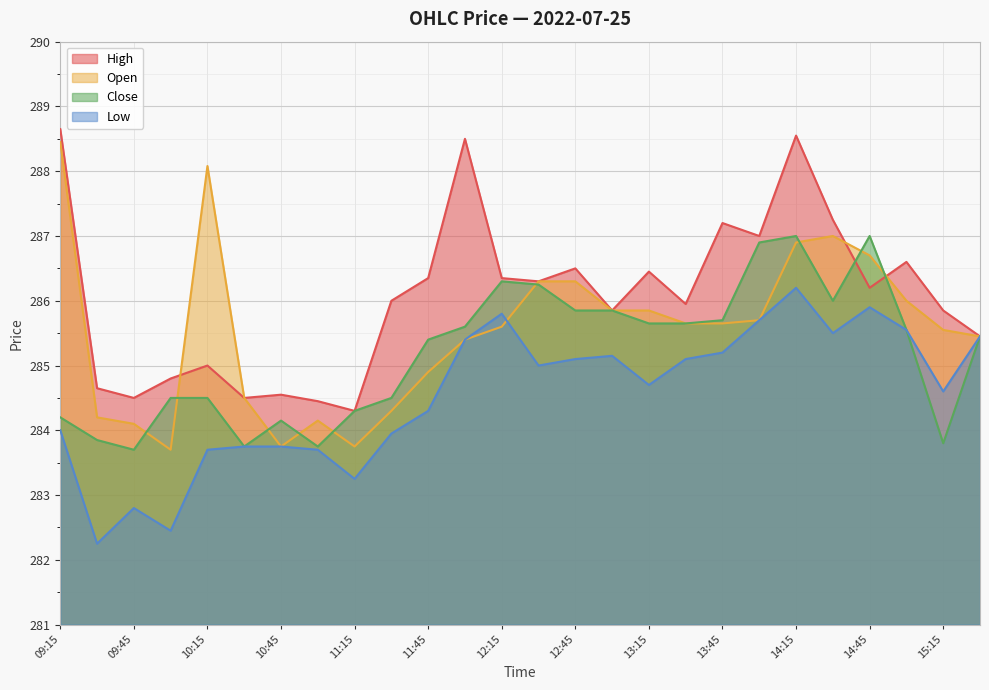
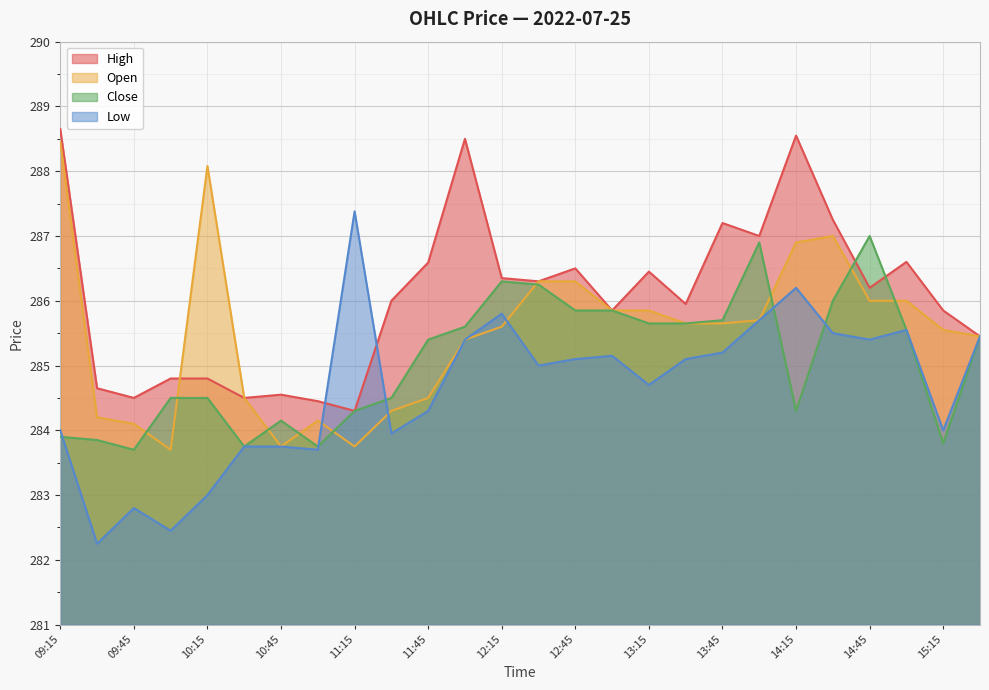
Close, 09:15: 284.2 -> 283.9
High, 10:15: 285.0 -> 284.8
Low, 10:15: 283.7 -> 283.0
Low, 11:15: 283.3 -> 287.4
High, 11:45: 286.4 -> 286.6
Open, 11:45: 284.9 -> 284.5
Close, 14:15: 287.0 -> 284.3
Open, 14:45: 286.7 -> 286.0
Low, 14:45: 285.9 -> 285.4
Low, 15:15: 284.6 -> 284.0
